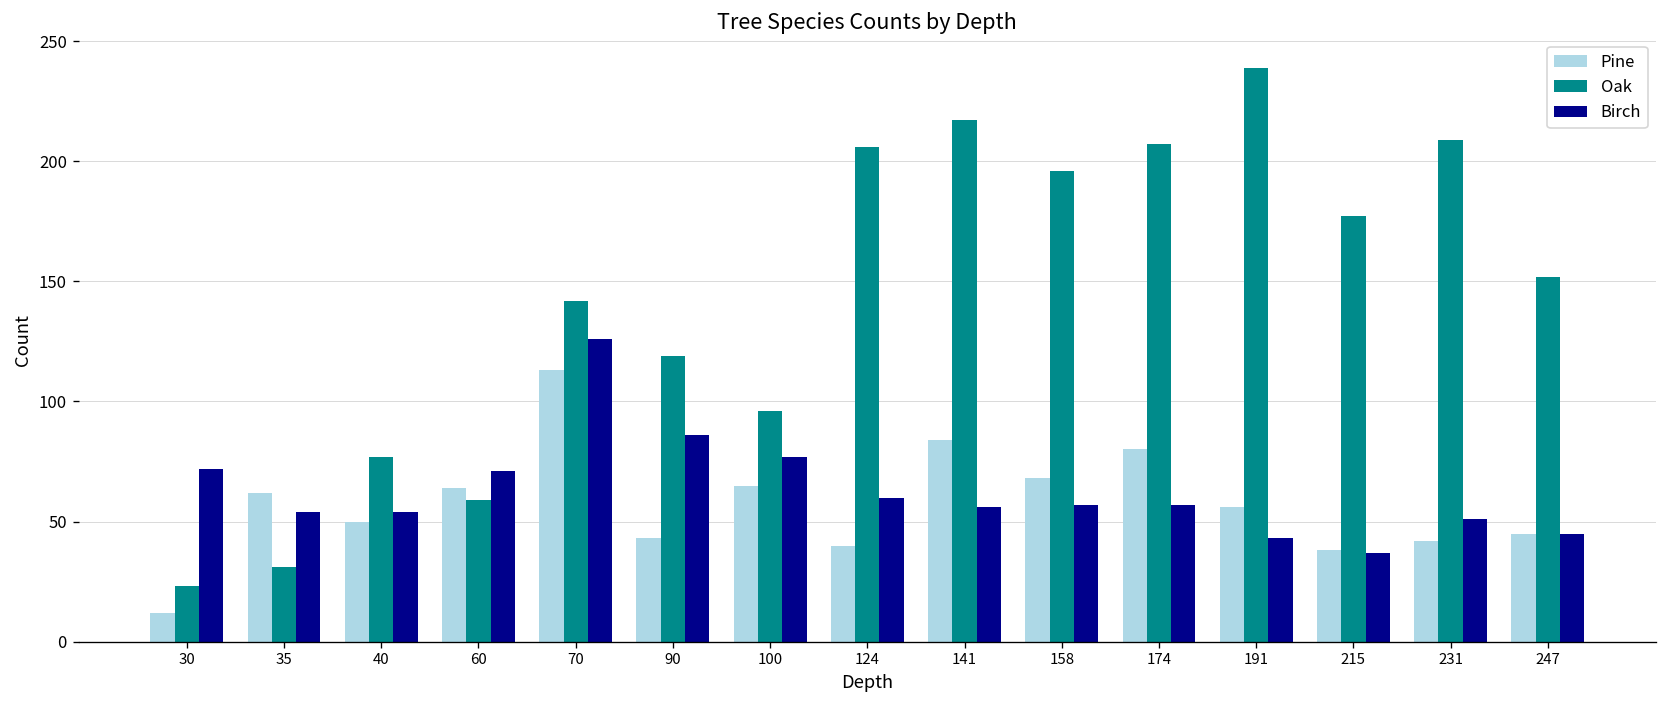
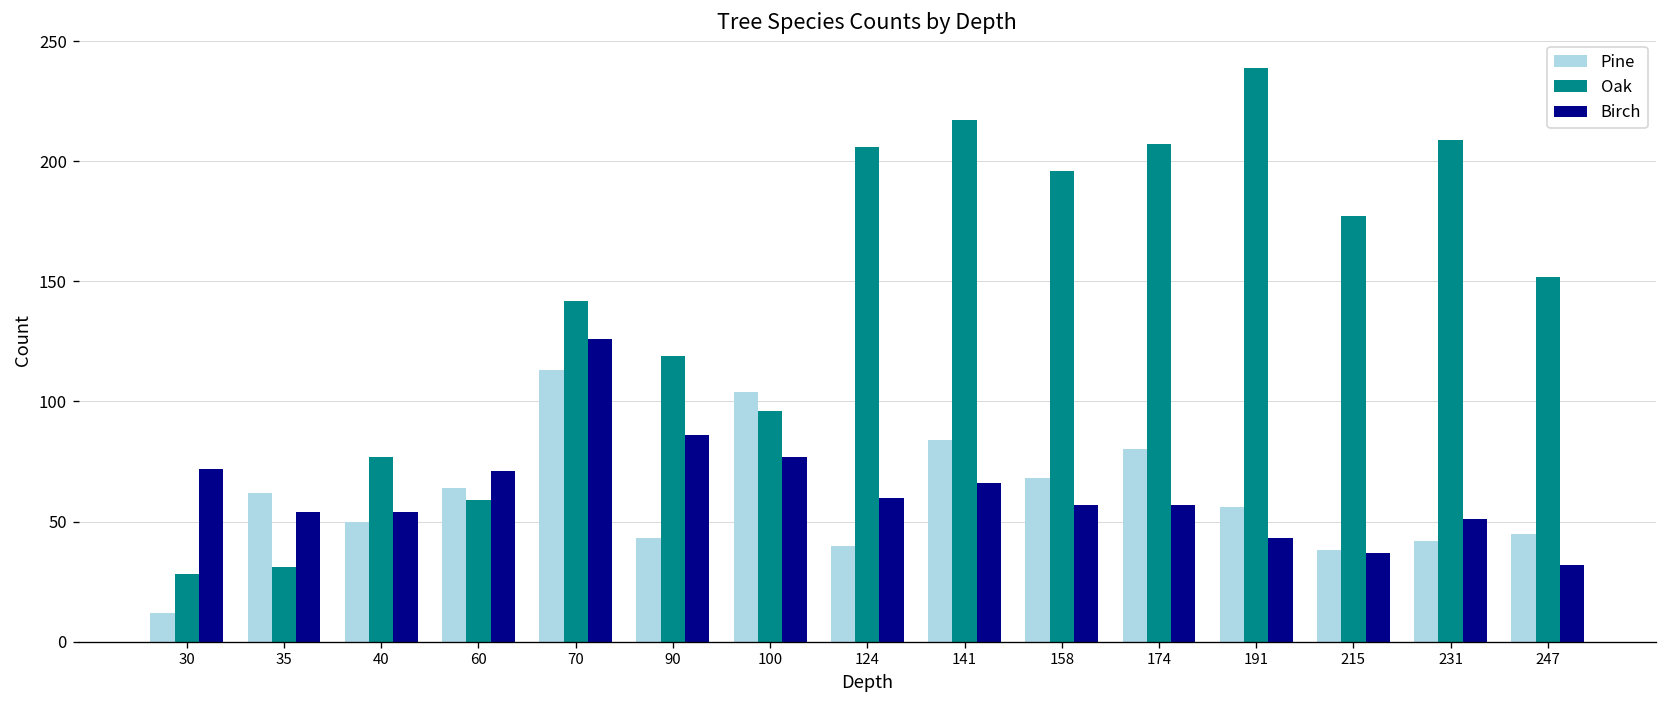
Oak, 30: 23 -> 28
Pine, 100: 65 -> 104
Birch, 141: 56 -> 66
Birch, 247: 45 -> 32
